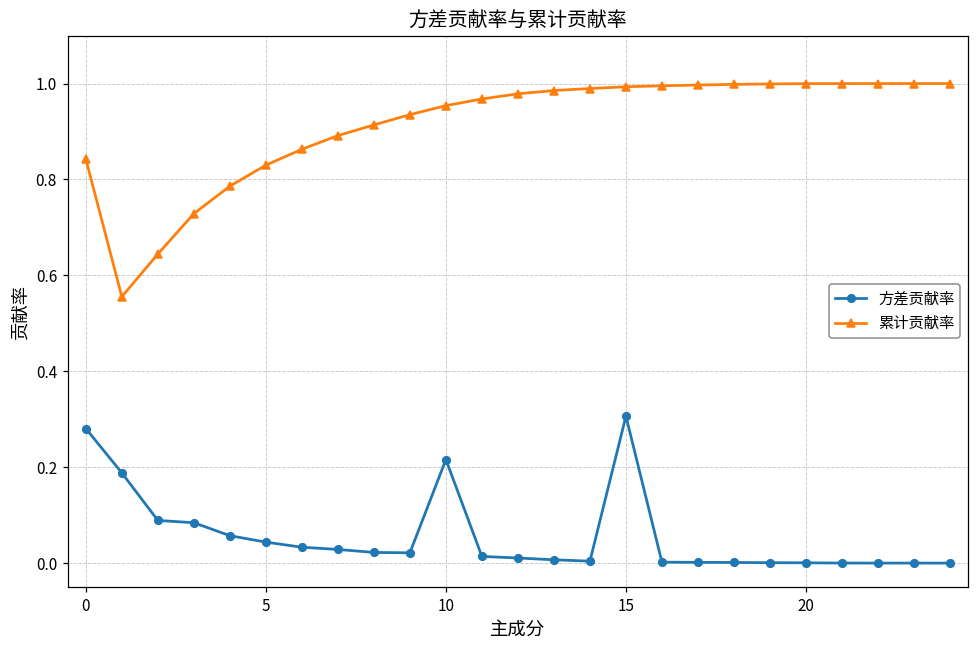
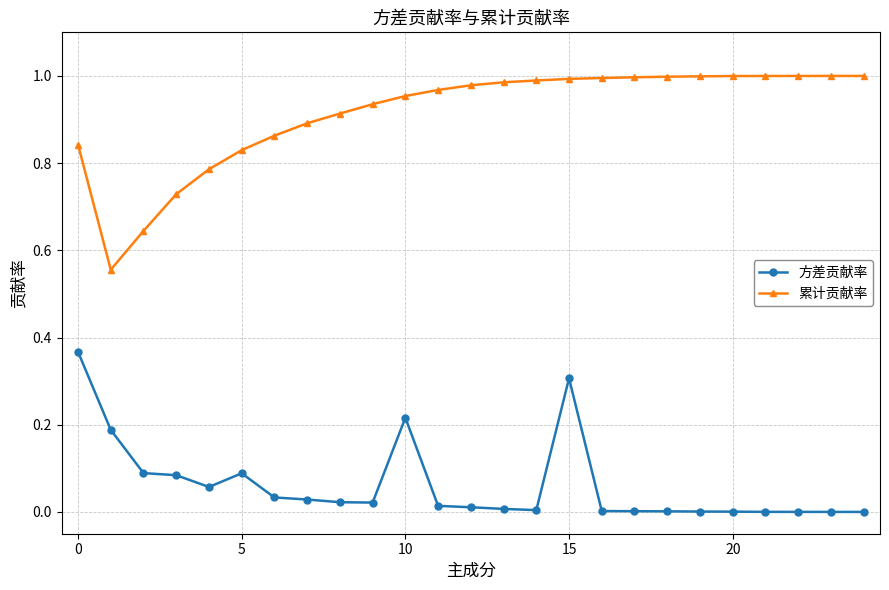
方差贡献率, 0: 0.28 -> 0.37
方差贡献率, 5: 0.04 -> 0.09
